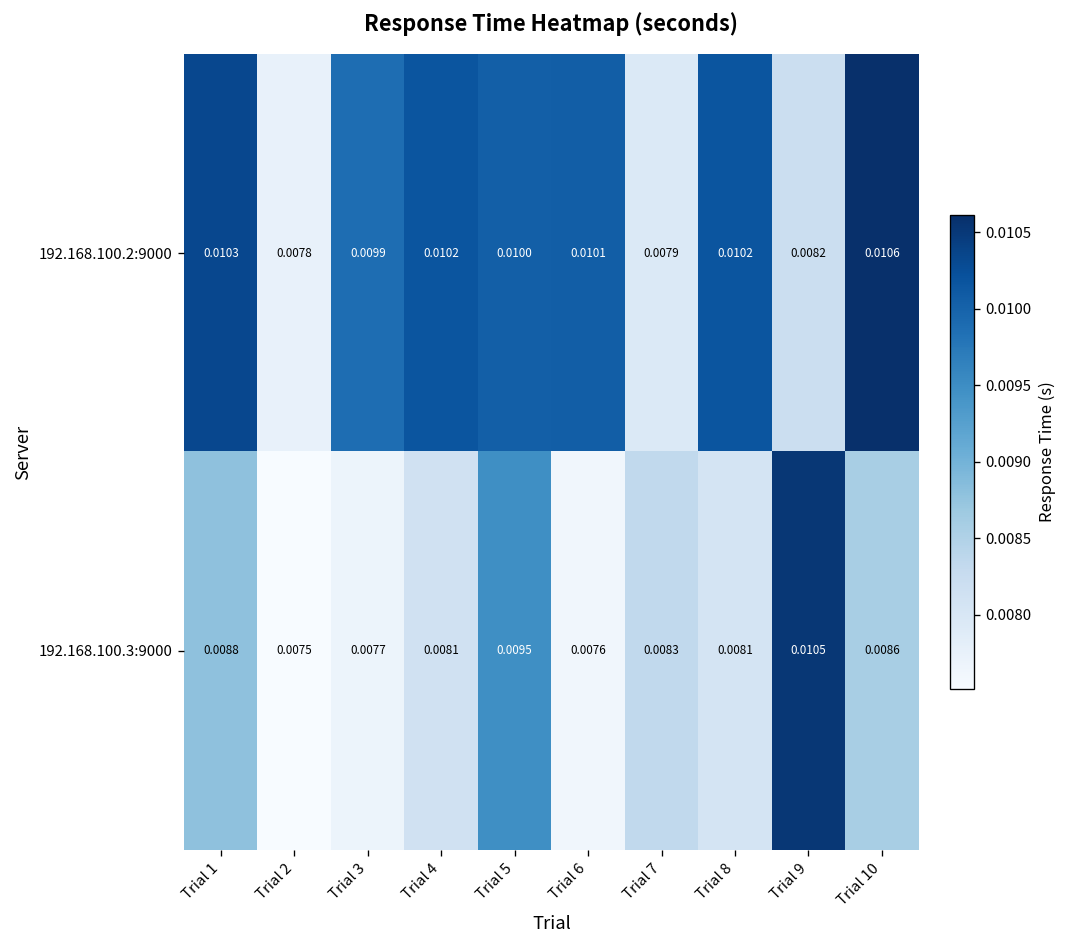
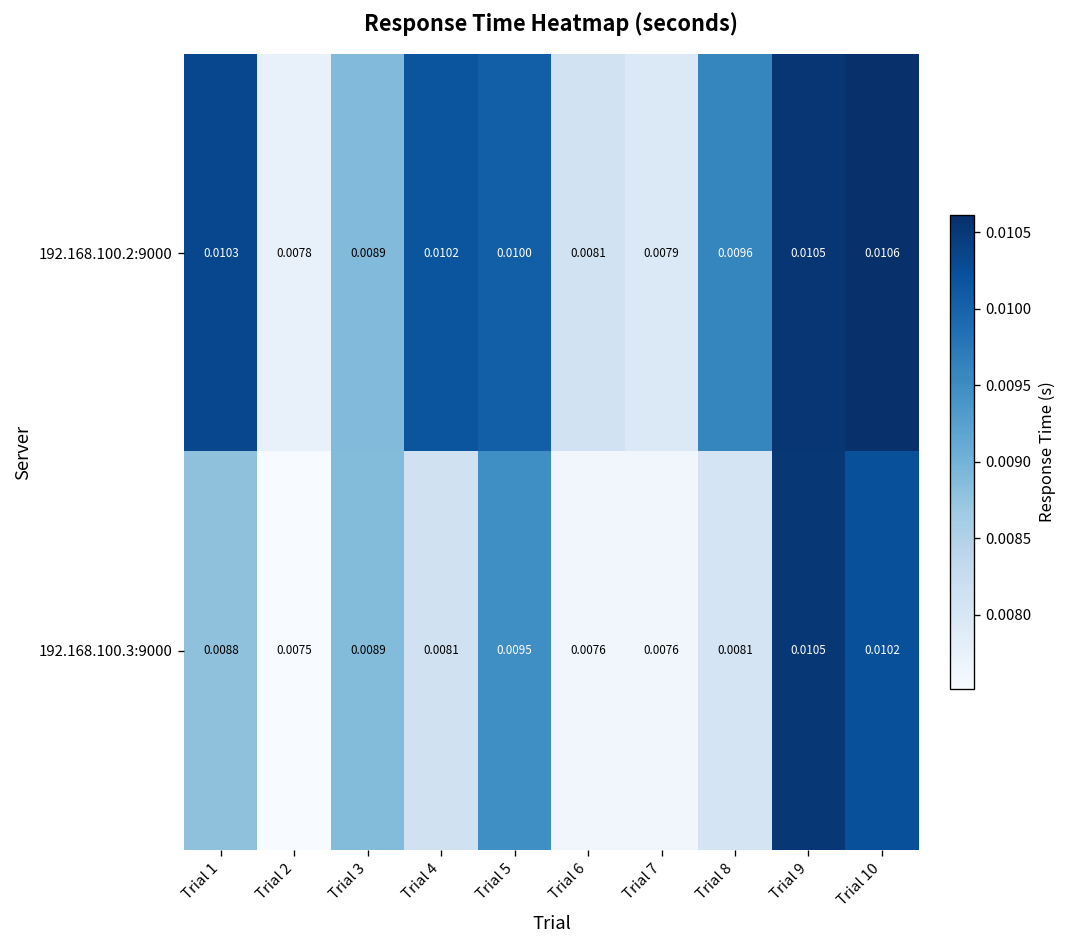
192.168.100.2:9000, Trial 3: 0.0099 -> 0.0089
192.168.100.2:9000, Trial 6: 0.0101 -> 0.0081
192.168.100.2:9000, Trial 8: 0.0102 -> 0.0096
192.168.100.2:9000, Trial 9: 0.0082 -> 0.0105
192.168.100.3:9000, Trial 3: 0.0077 -> 0.0089
192.168.100.3:9000, Trial 7: 0.0083 -> 0.0076
192.168.100.3:9000, Trial 10: 0.0086 -> 0.0102
